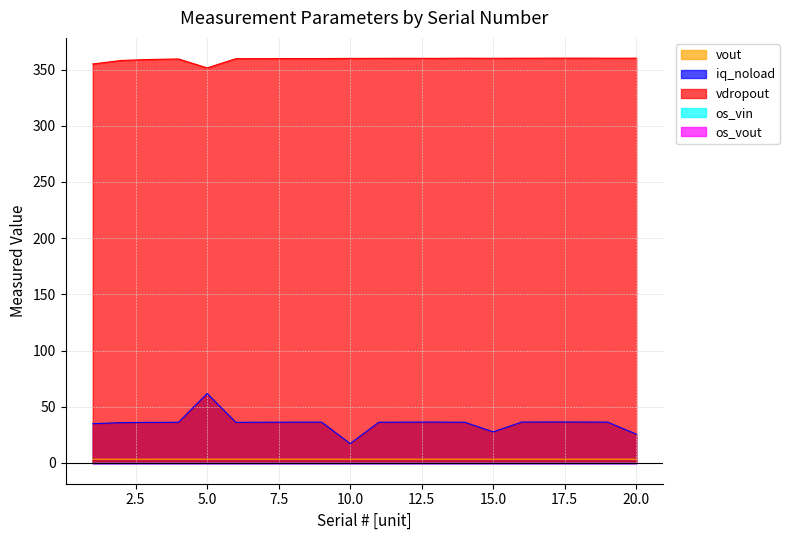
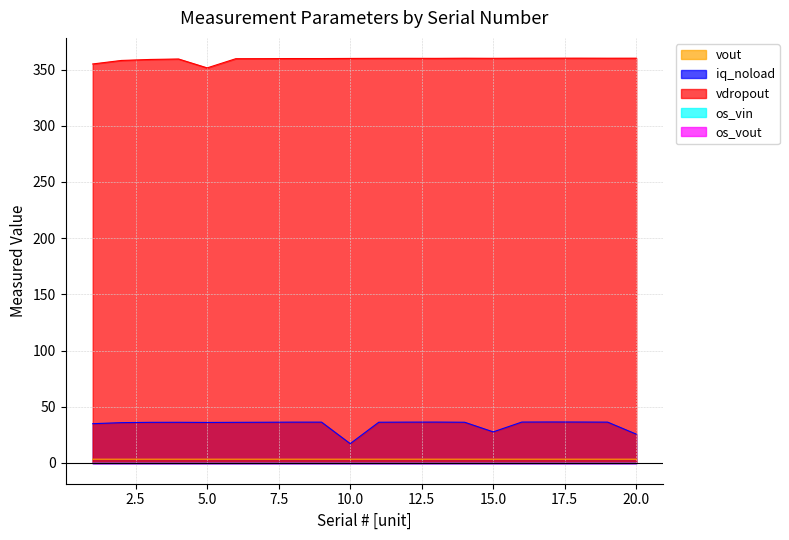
iq_noload, 5.0: 62 -> 36
